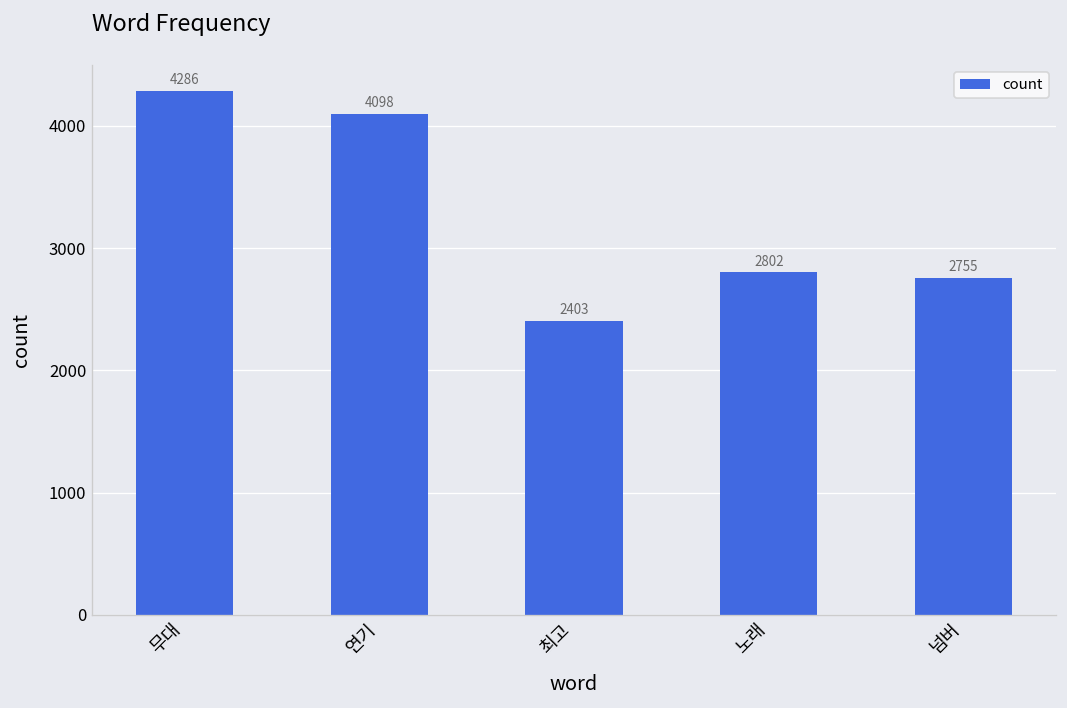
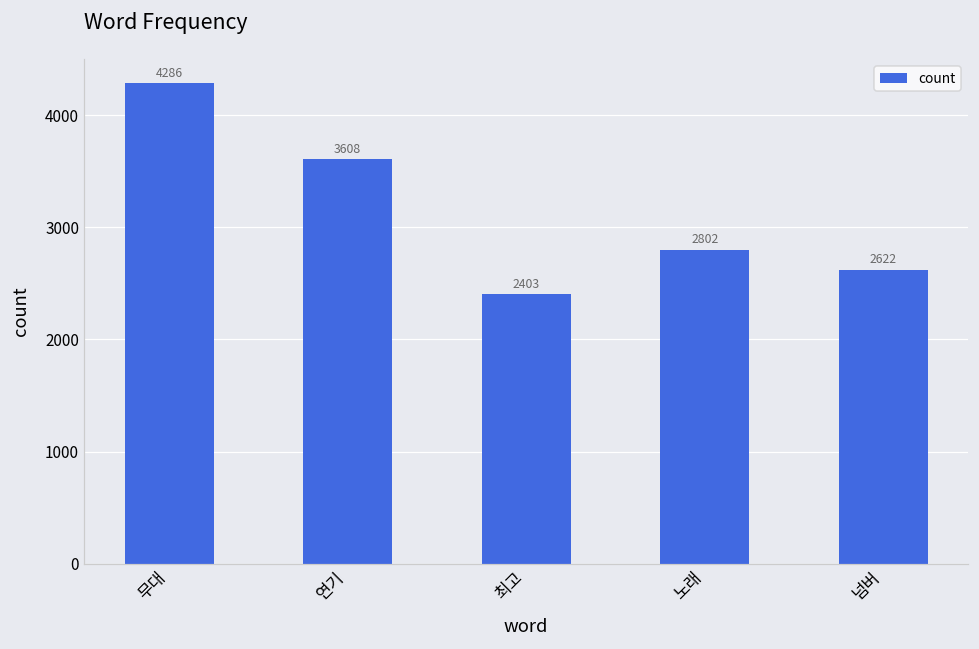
연기: 4098 -> 3608
넘버: 2755 -> 2622
